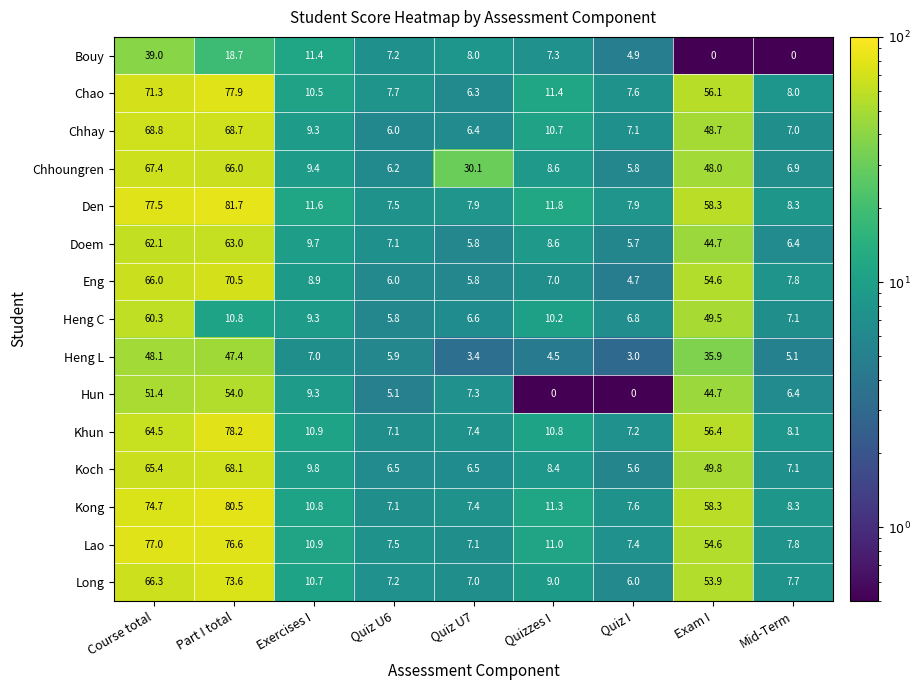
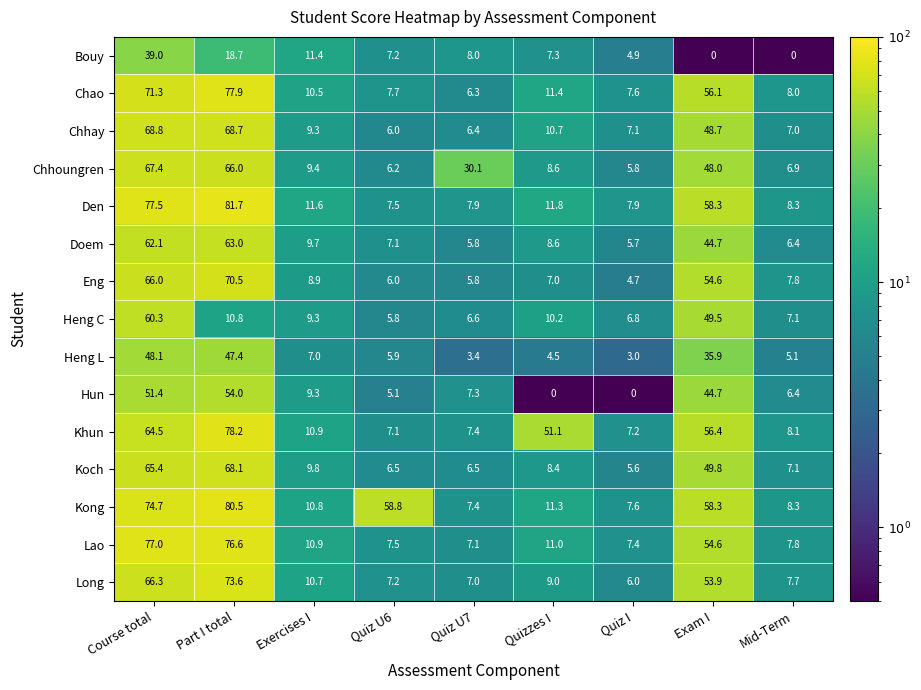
Khun, Quizzes I: 10.8 -> 51.1
Kong, Quiz U6: 7.1 -> 58.8
